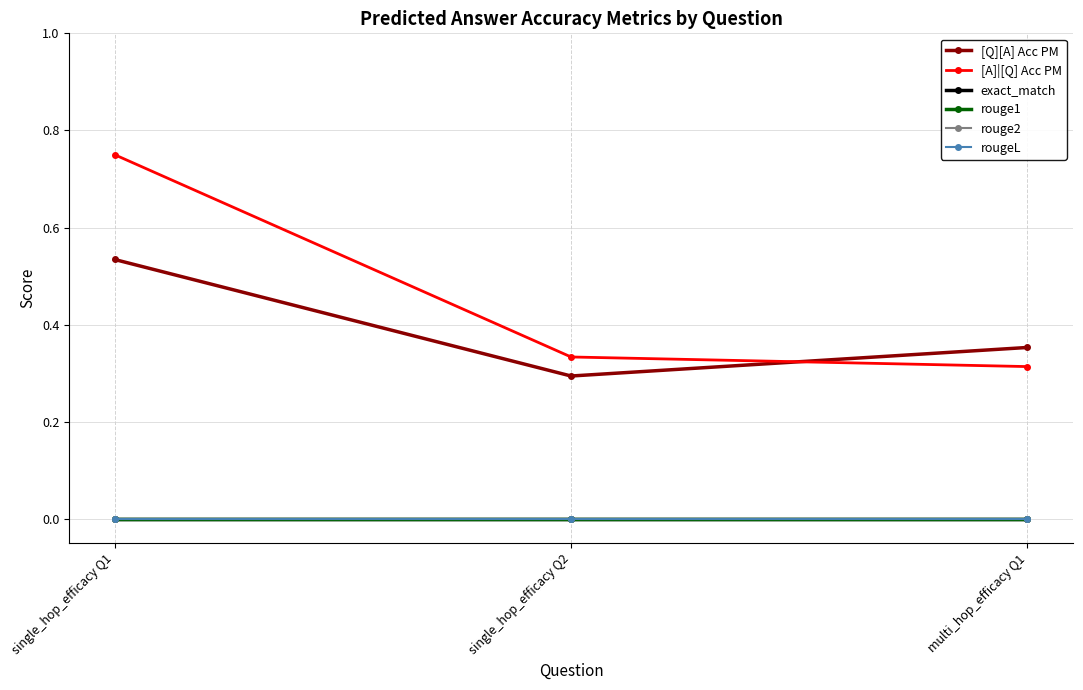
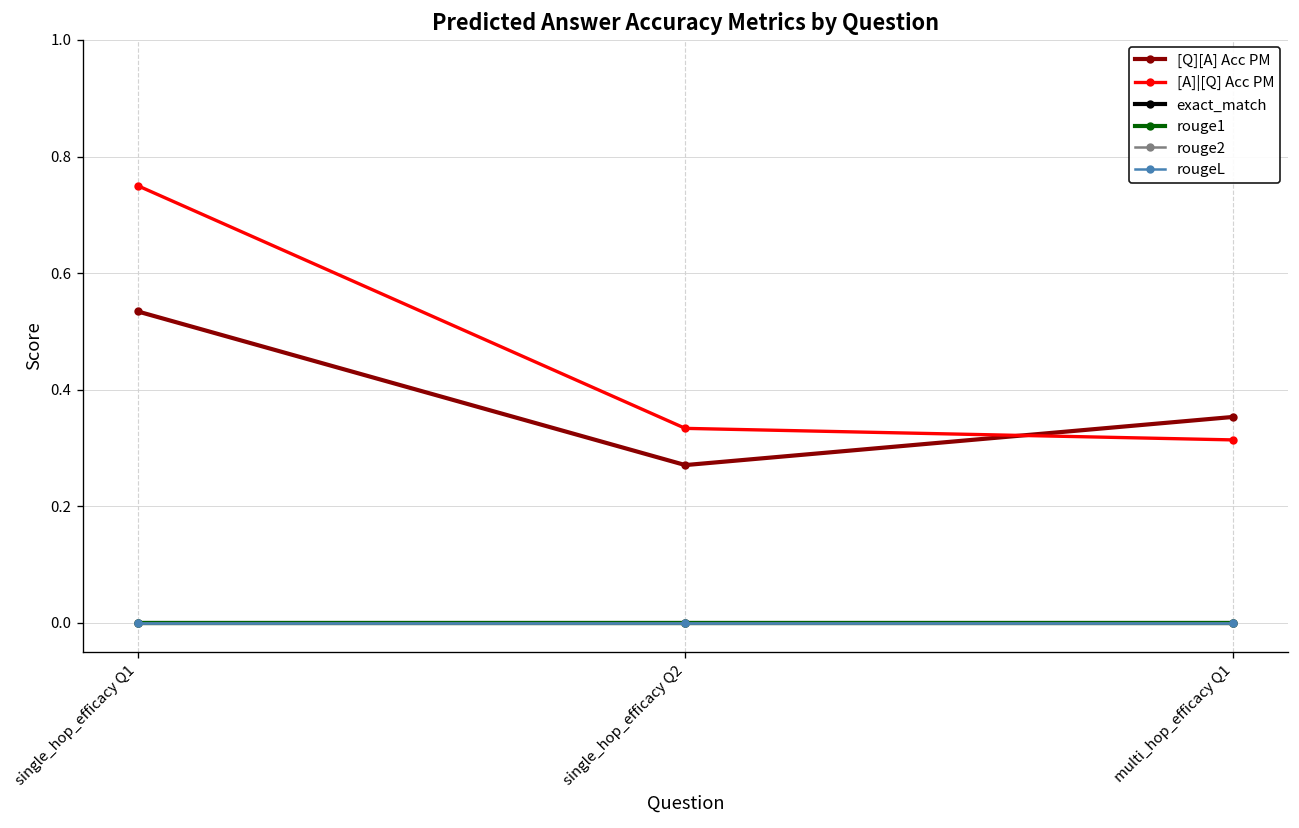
[Q][A] Acc PM, single_hop_efficacy Q2: 0.29 -> 0.27
